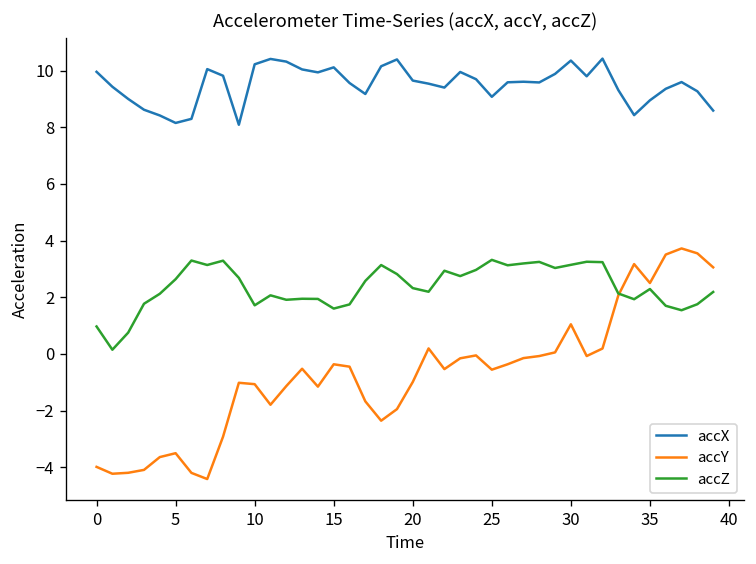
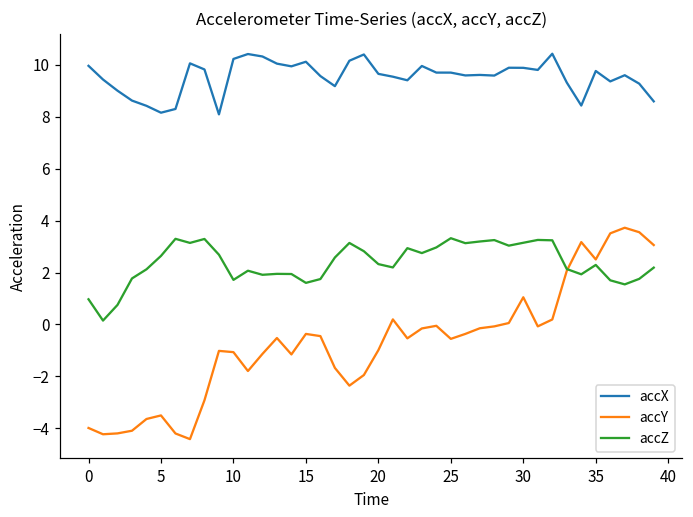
accX, 25: 9.1 -> 9.7
accX, 30: 10.4 -> 9.9
accX, 35: 9.0 -> 9.8
